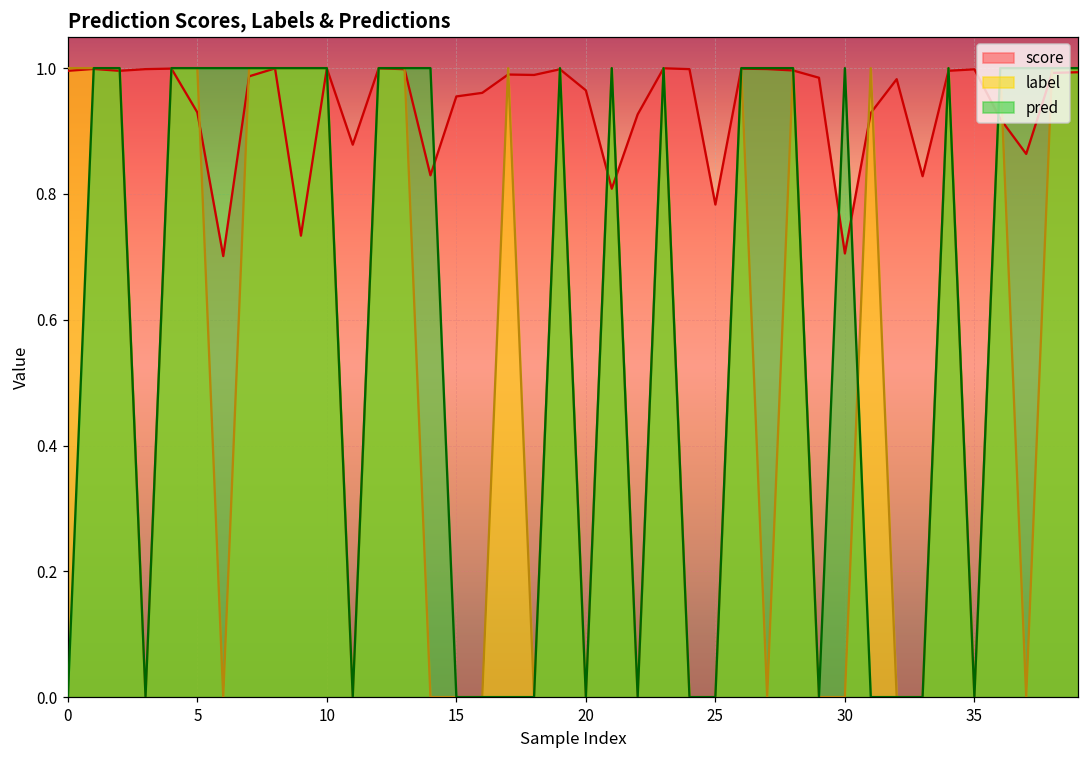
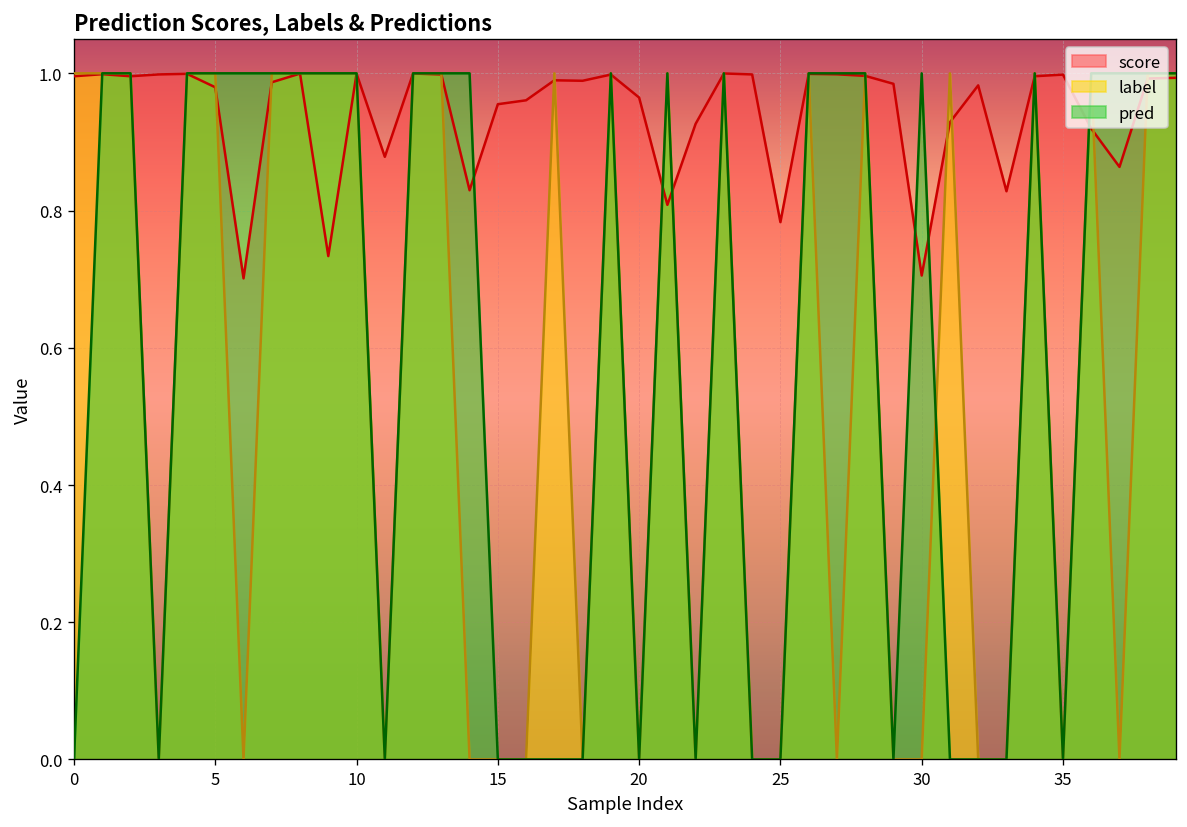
score, 5: 0.93 -> 0.98
